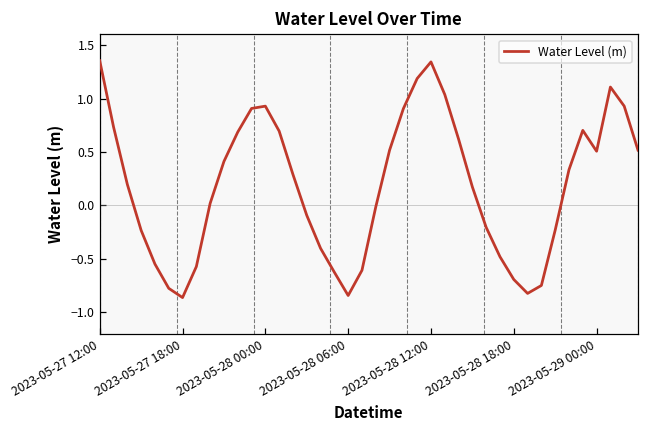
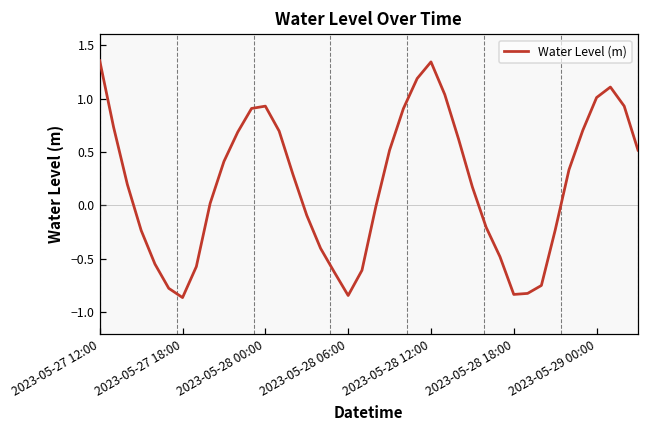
2023-05-28 18:00: -0.7 -> -0.8
2023-05-29 00:00: 0.5 -> 1.0
